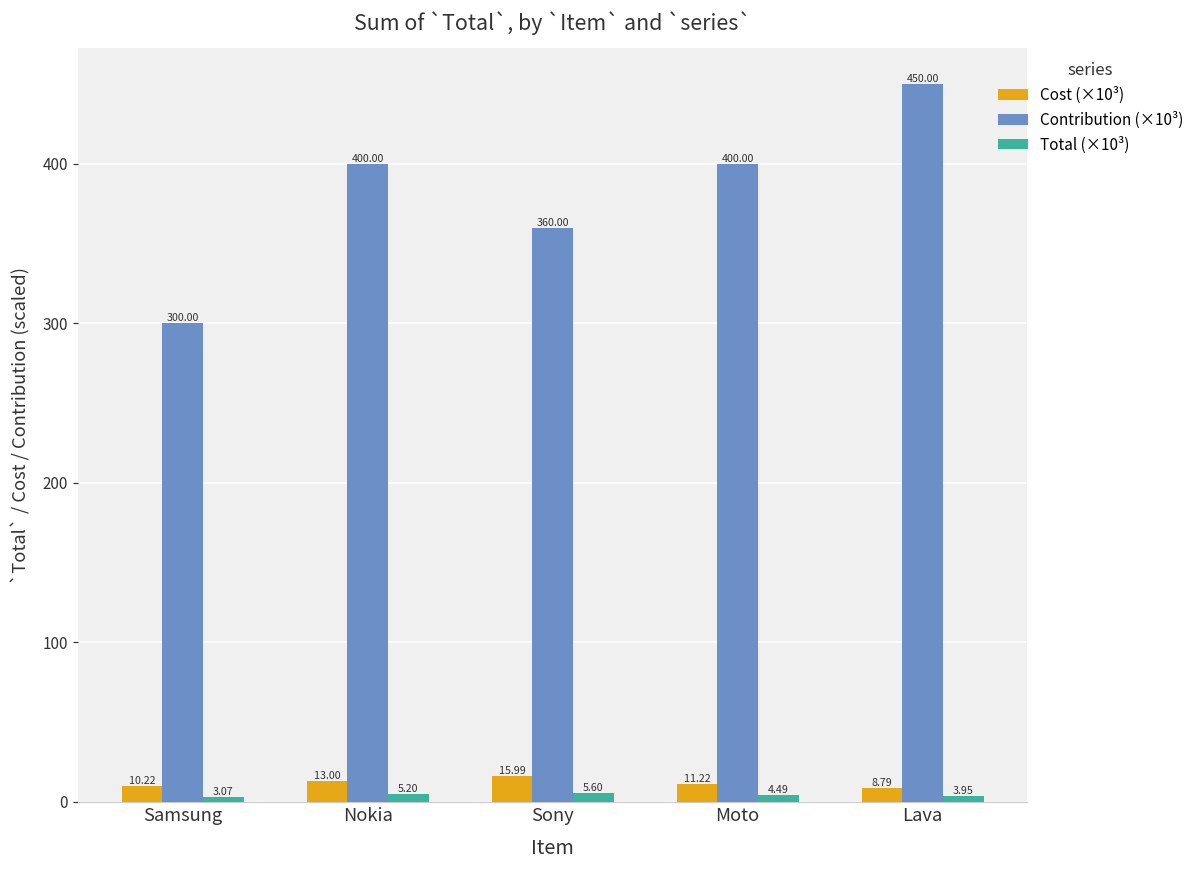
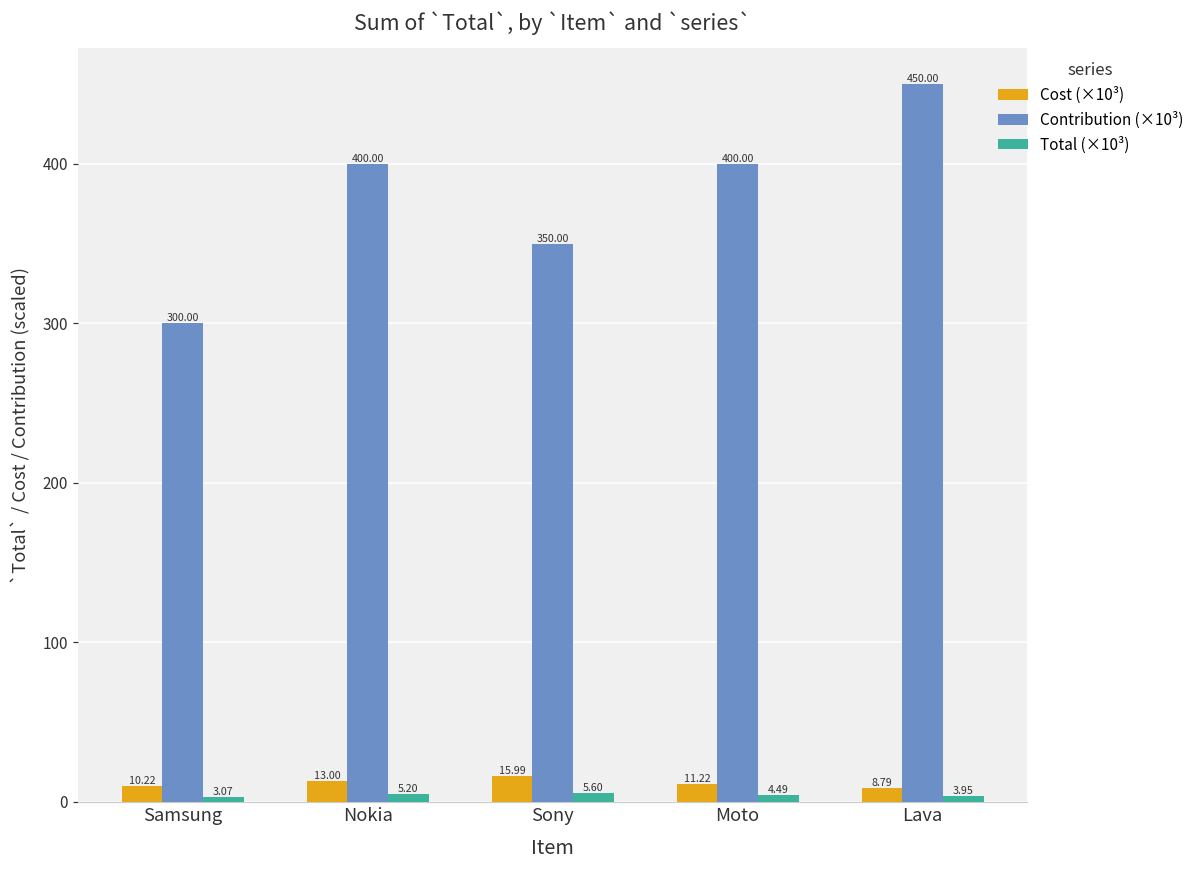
Contribution (×10³), Sony: 360.00 -> 350.00
